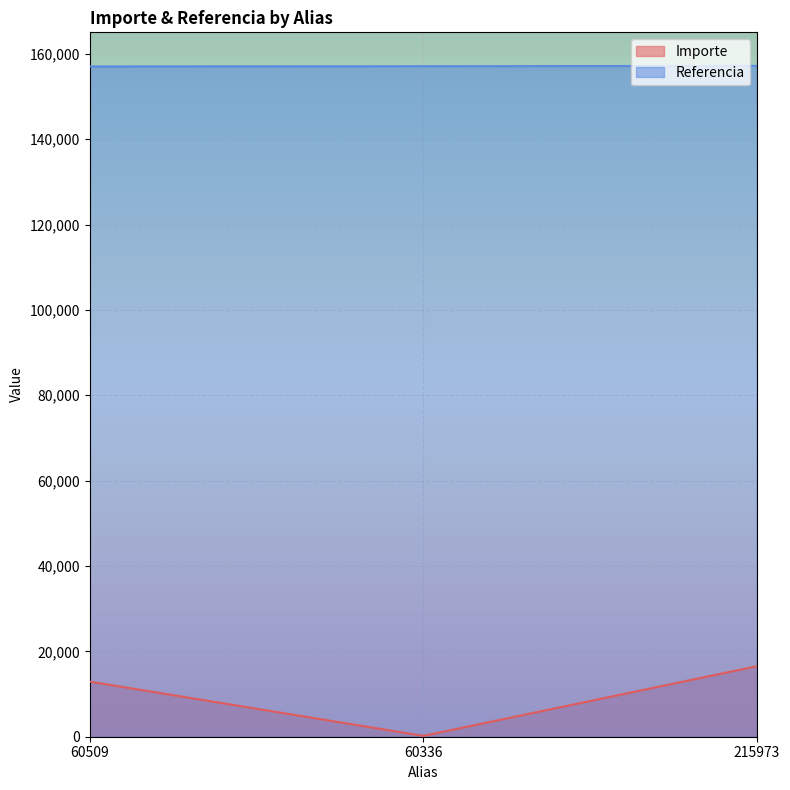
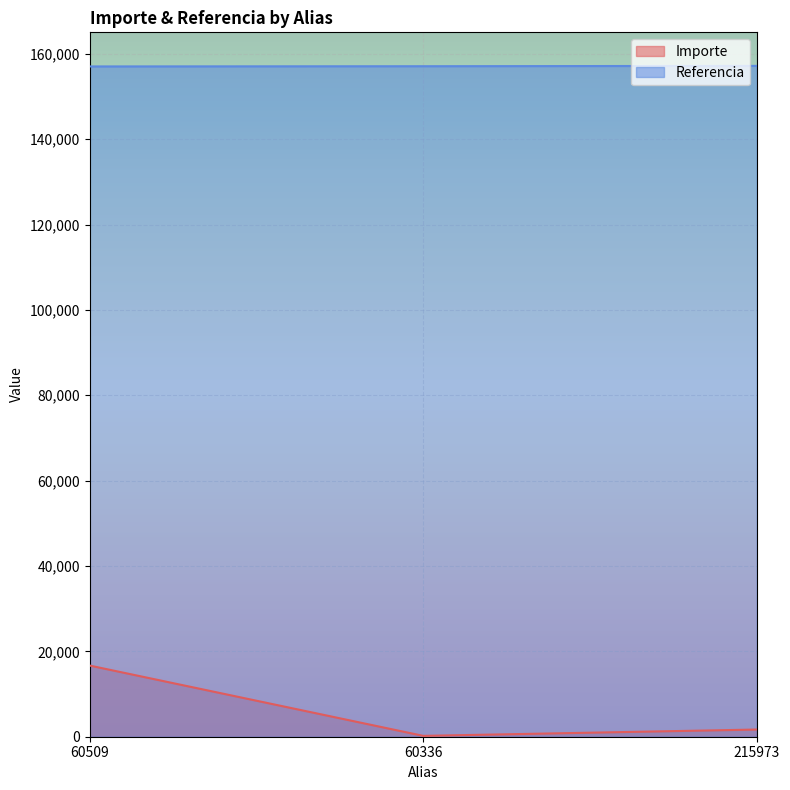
Importe, 60509: 13,000 -> 17,000
Importe, 215973: 17,000 -> 2,000
